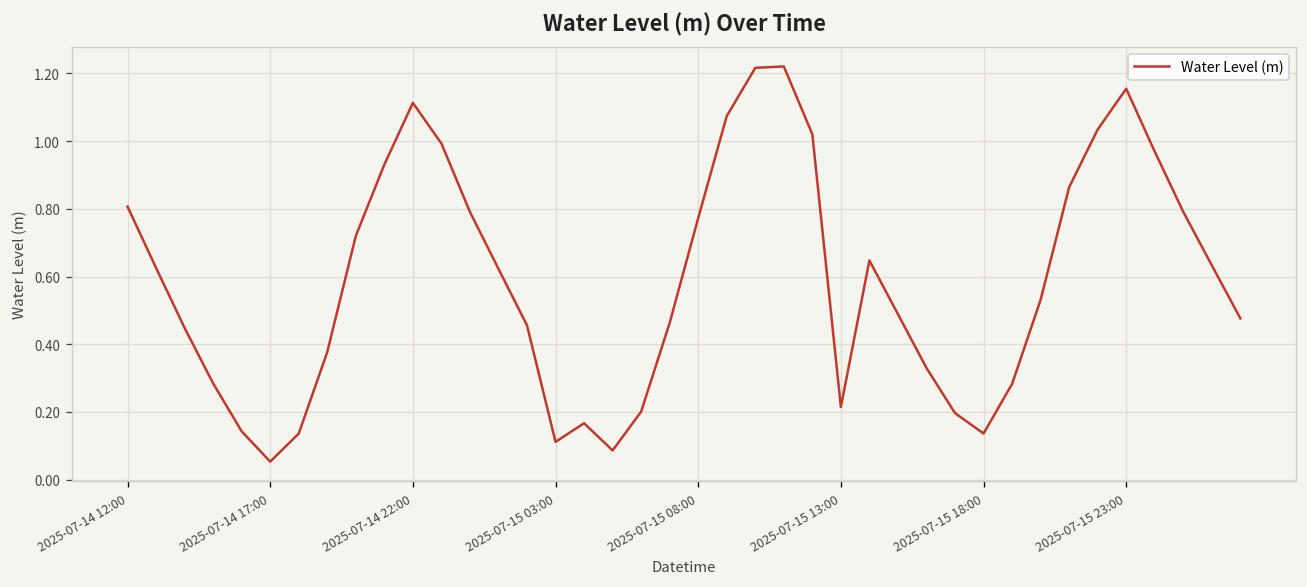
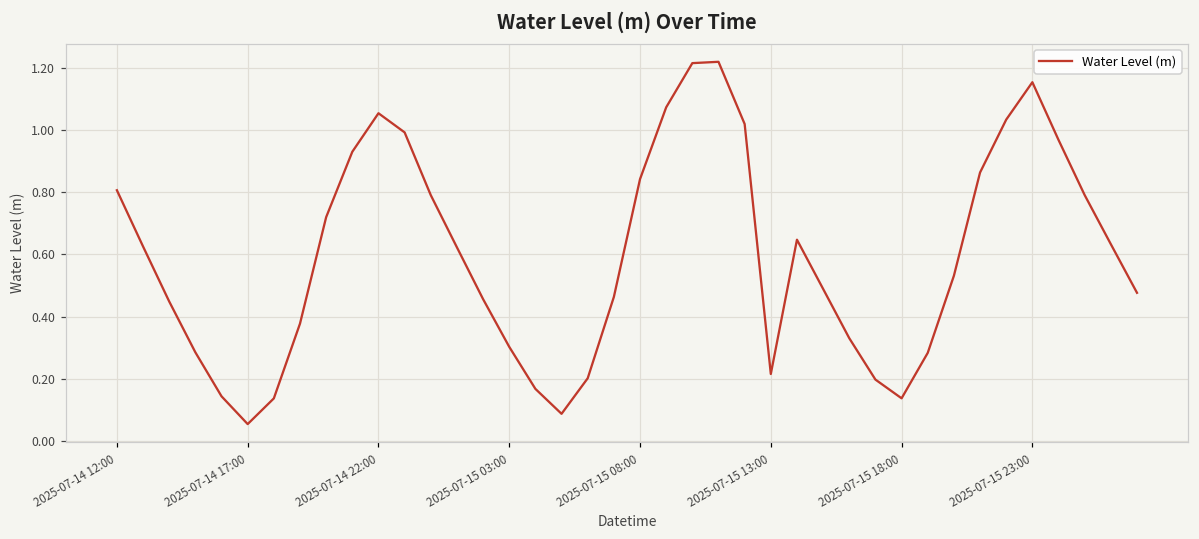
2025-07-14 22:00: 1.11 -> 1.05
2025-07-15 03:00: 0.11 -> 0.30
2025-07-15 08:00: 0.77 -> 0.84
